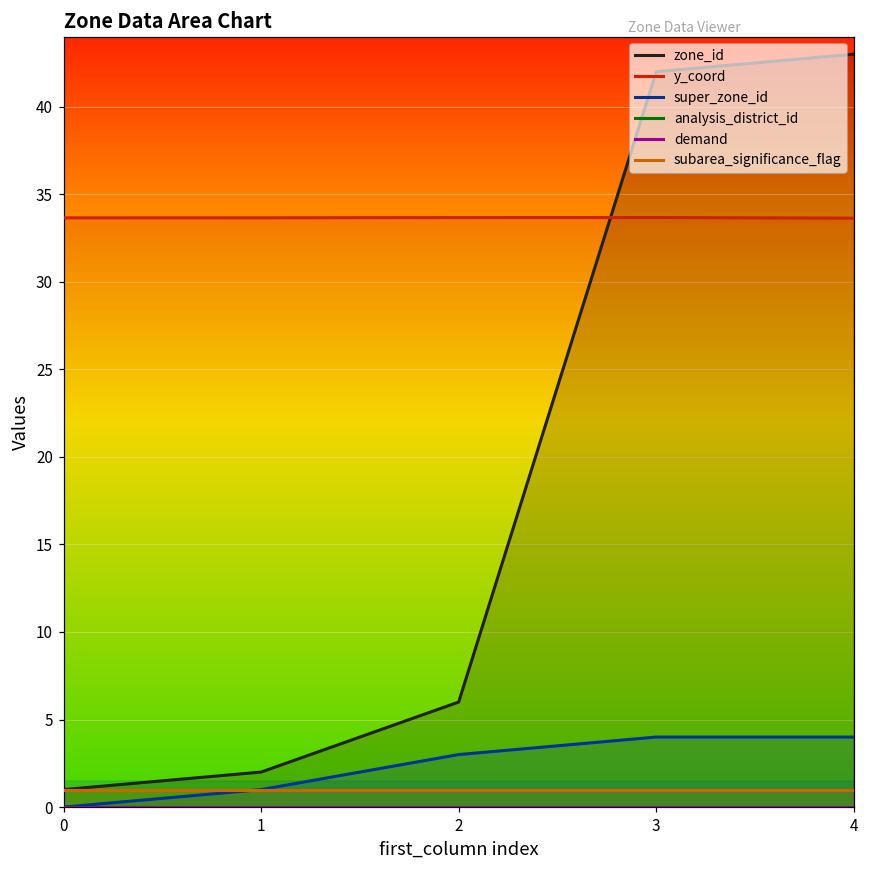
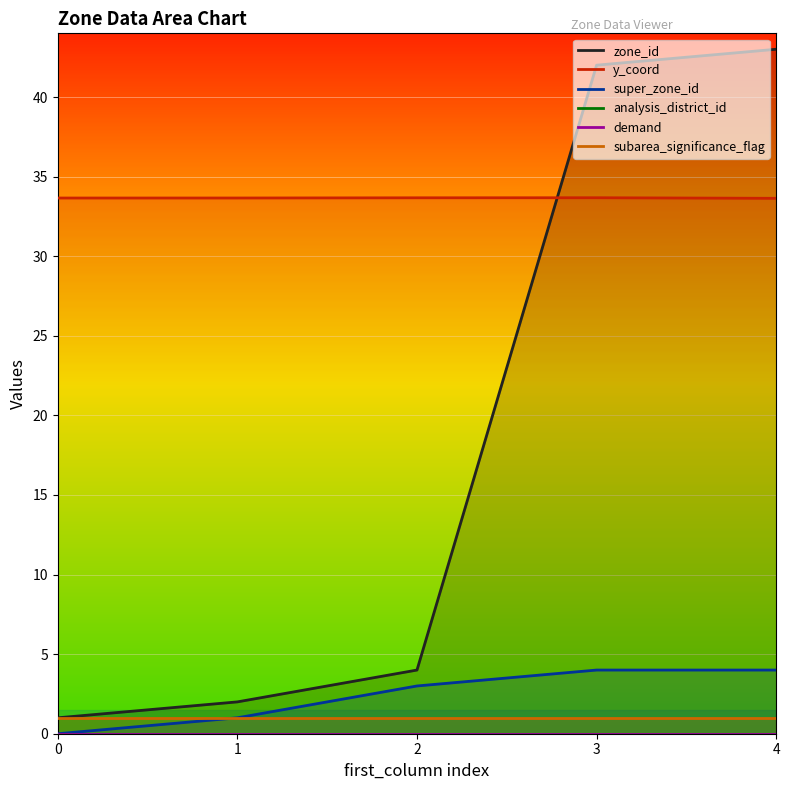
zone_id, 2: 6 -> 4
